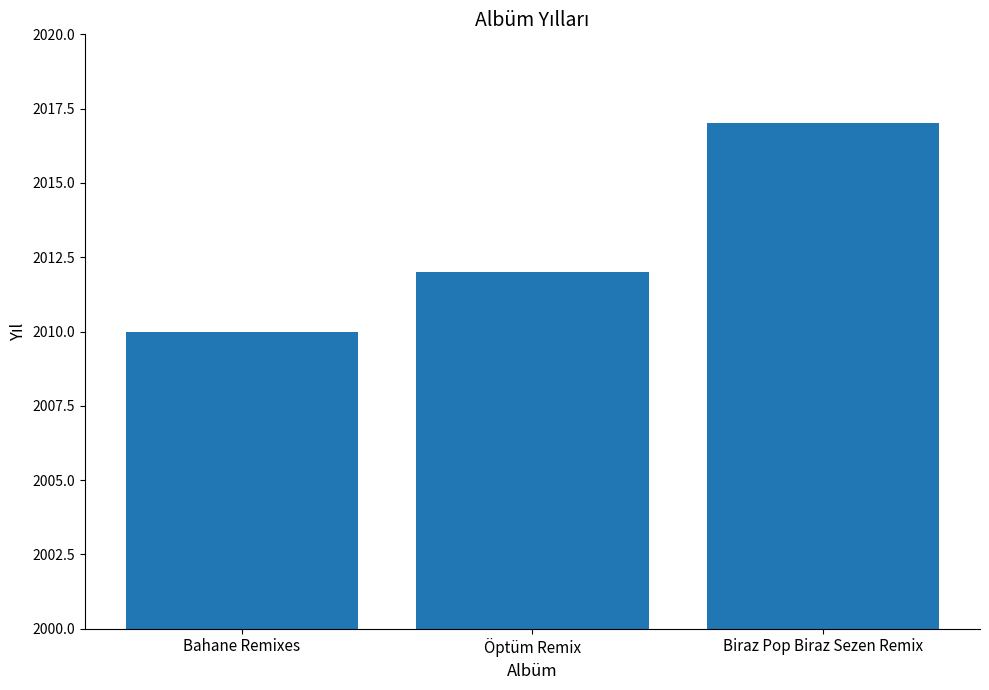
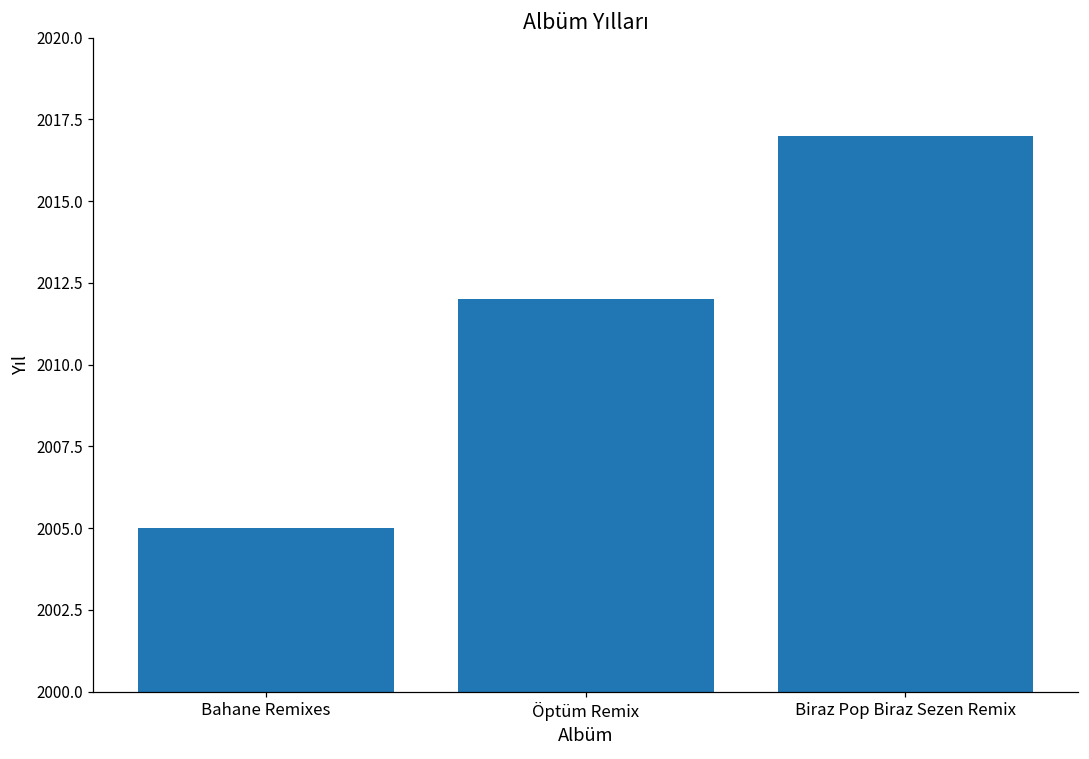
Bahane Remixes: 2010 -> 2005
